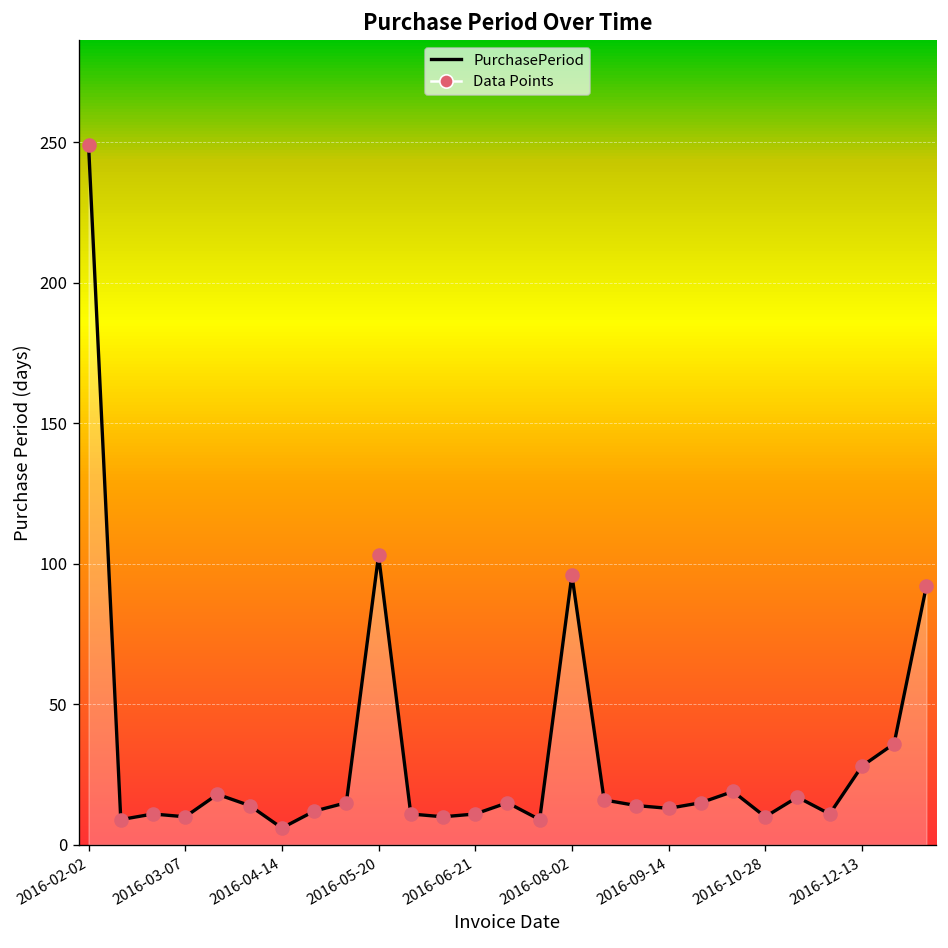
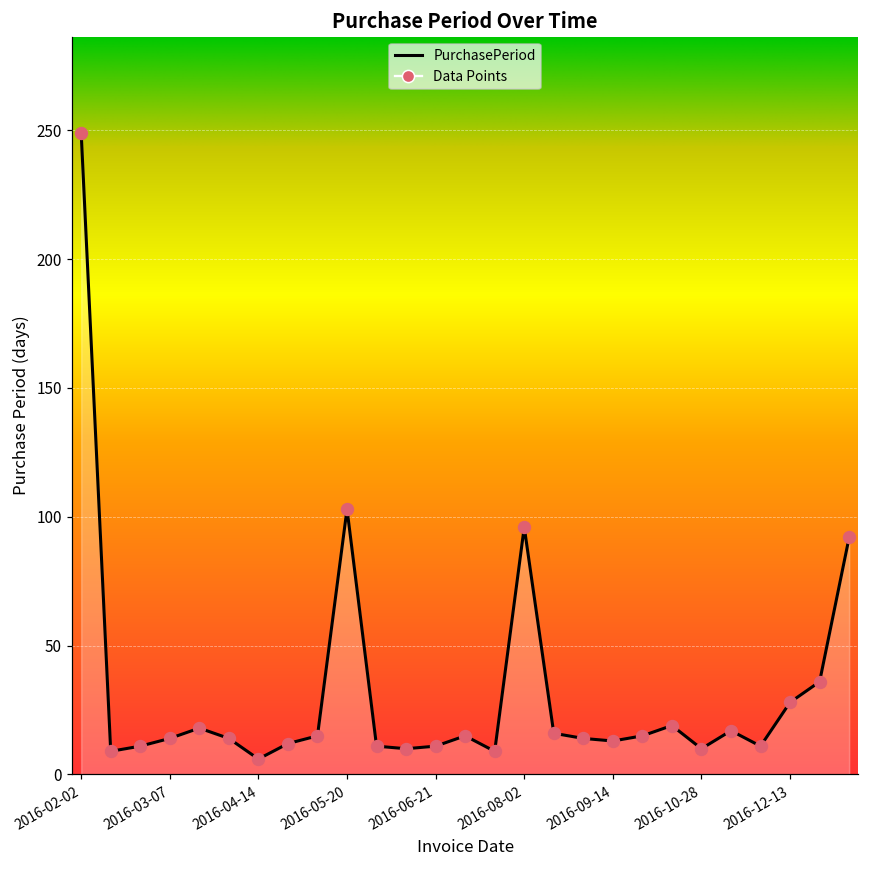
2016-03-07: 10 -> 14
